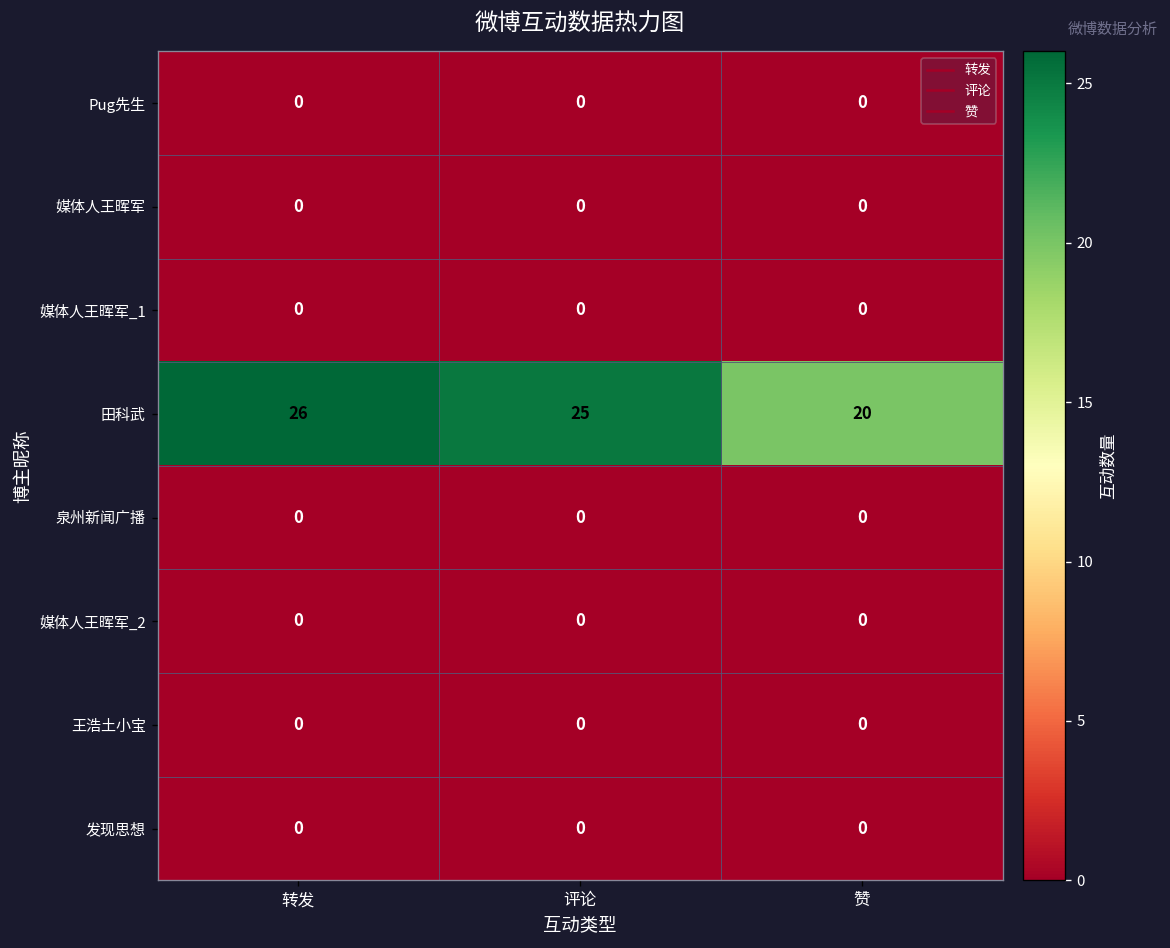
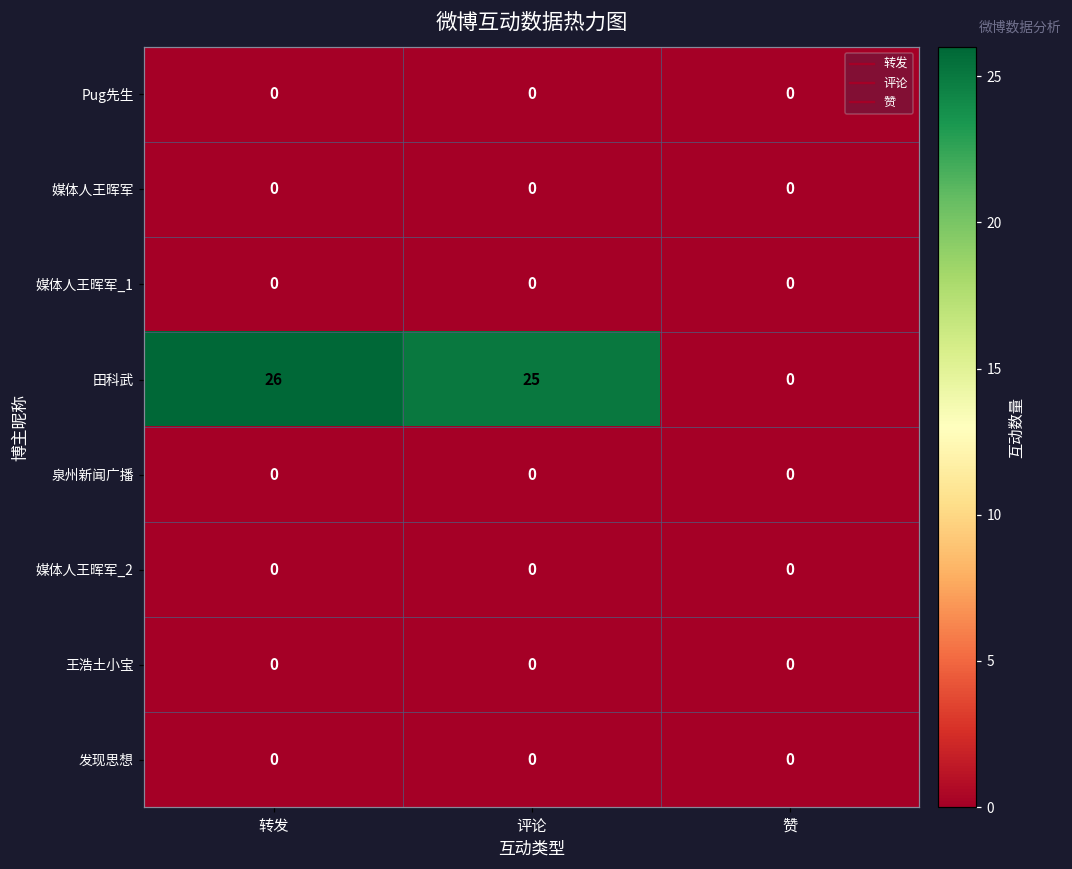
田科武, 赞: 20 -> 0
